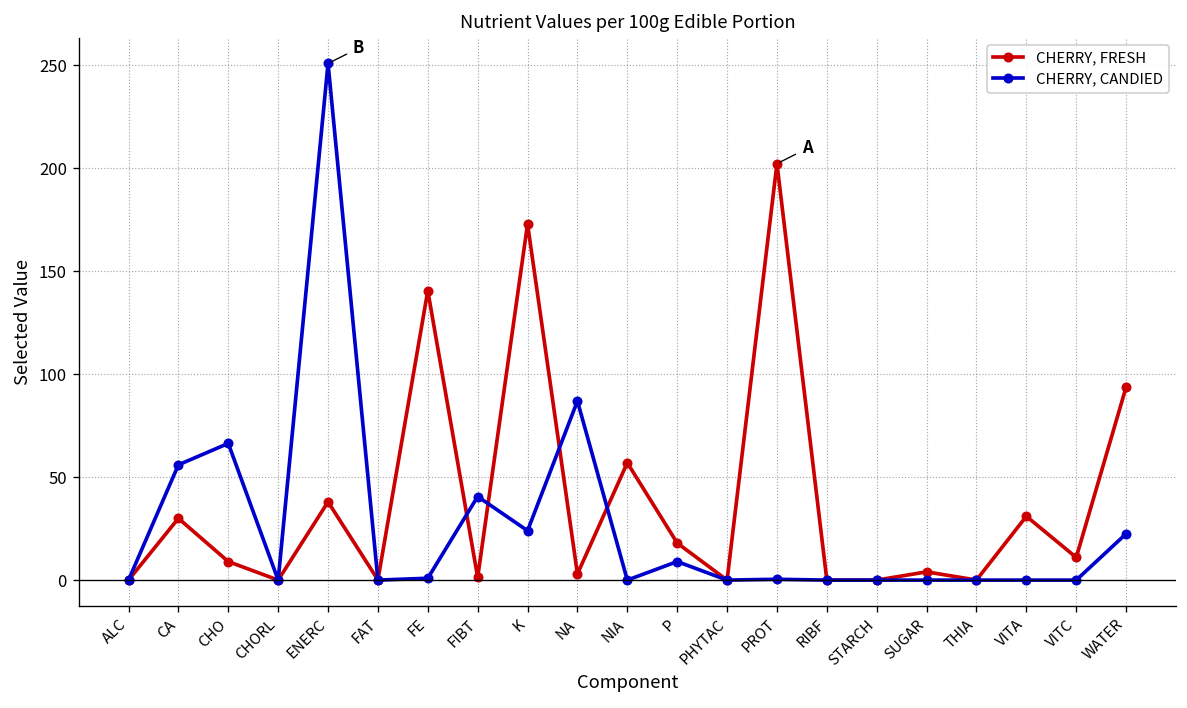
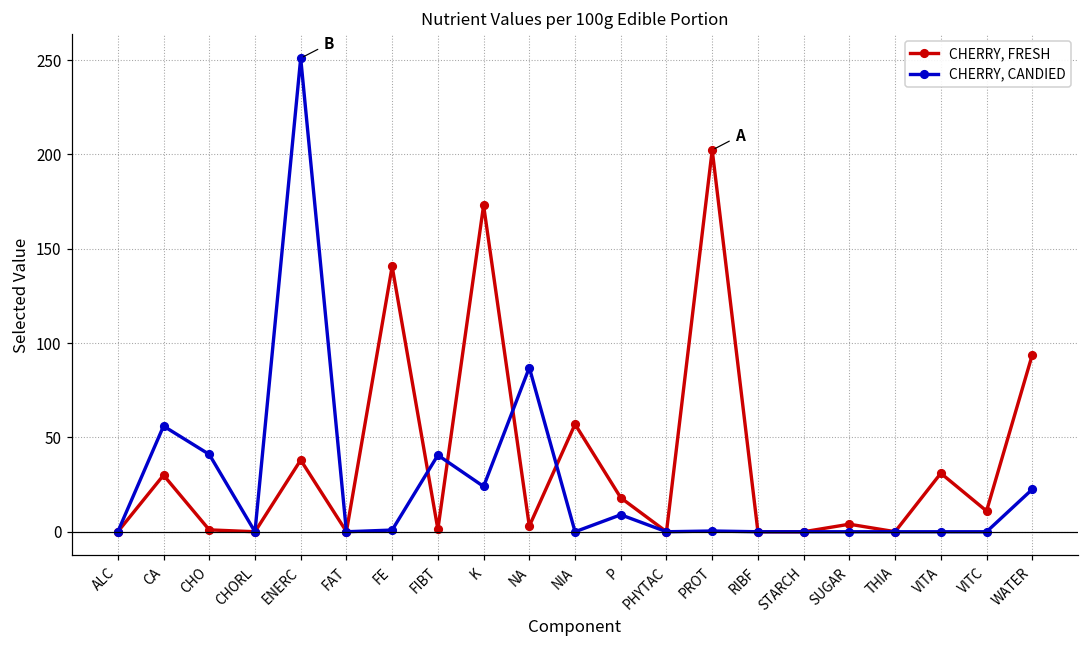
CHERRY, FRESH, CHO: 9 -> 1
CHERRY, CANDIED, CHO: 66 -> 41
